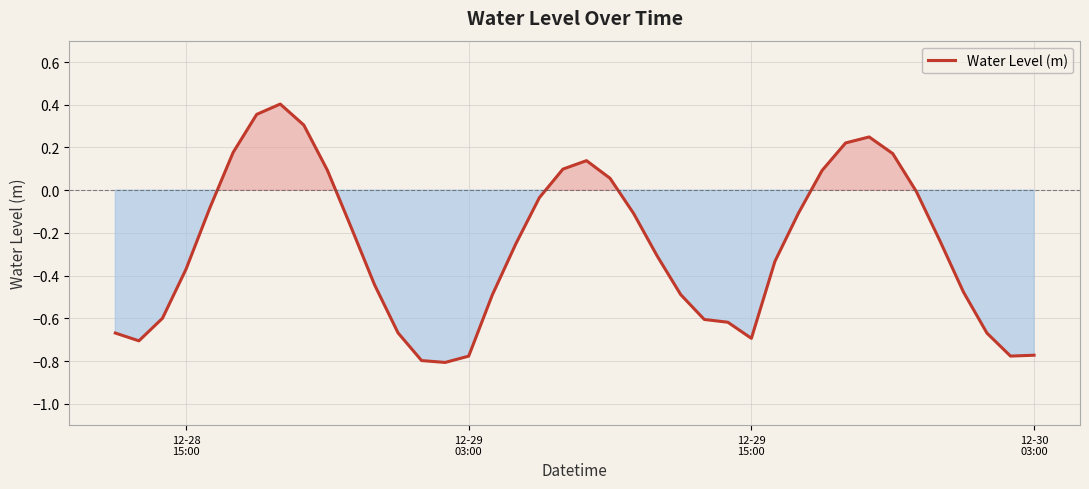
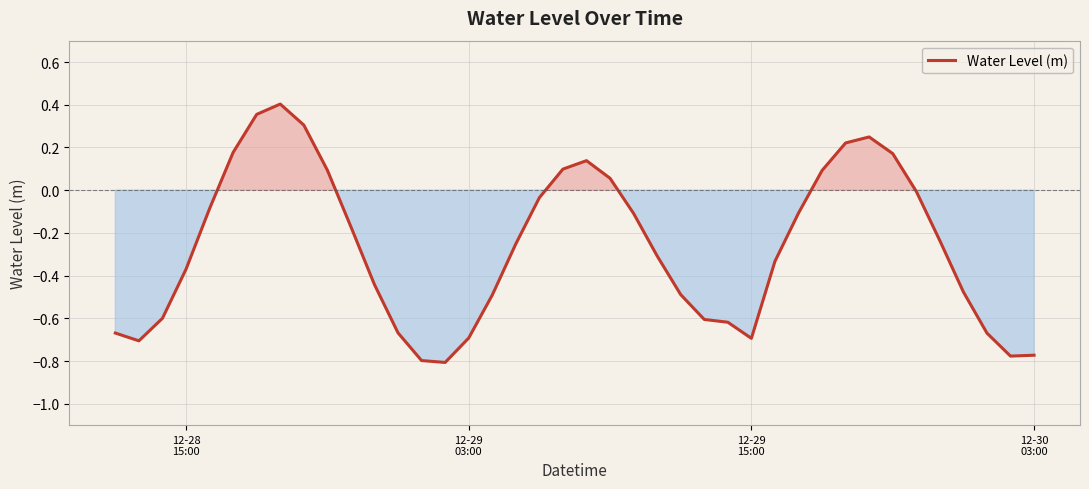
12-29 03:00: -0.78 -> -0.69
